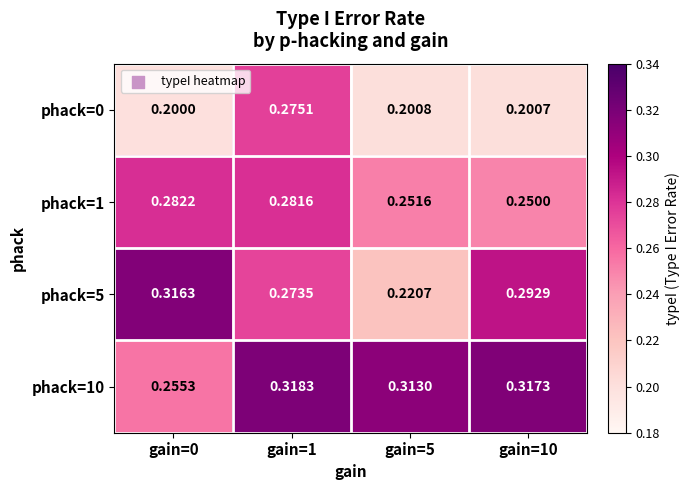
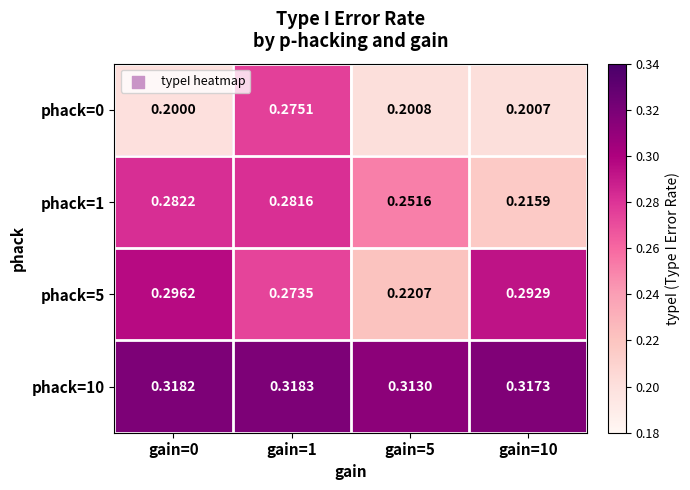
phack=1, gain=10: 0.2500 -> 0.2159
phack=5, gain=0: 0.3163 -> 0.2962
phack=10, gain=0: 0.2553 -> 0.3182
